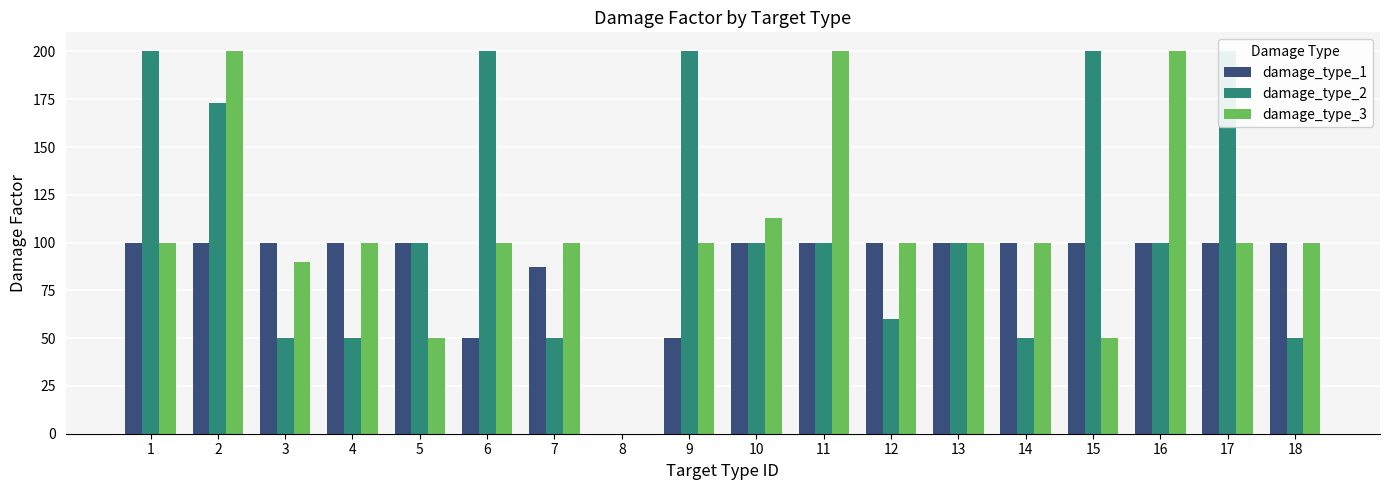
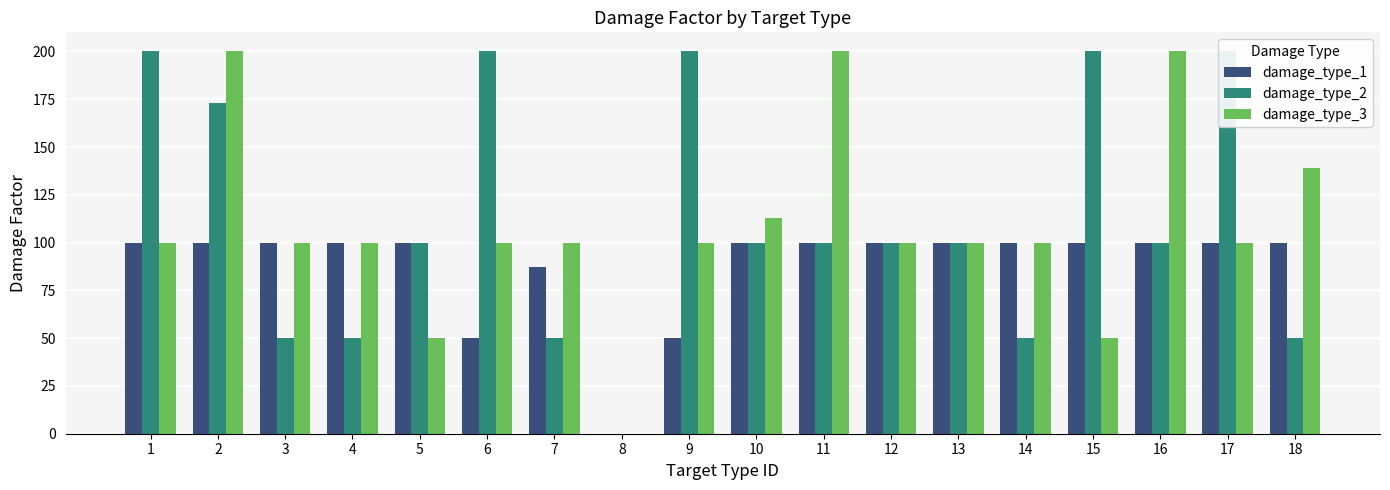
damage_type_3, 3: 90 -> 100
damage_type_2, 12: 60 -> 100
damage_type_3, 18: 100 -> 139
